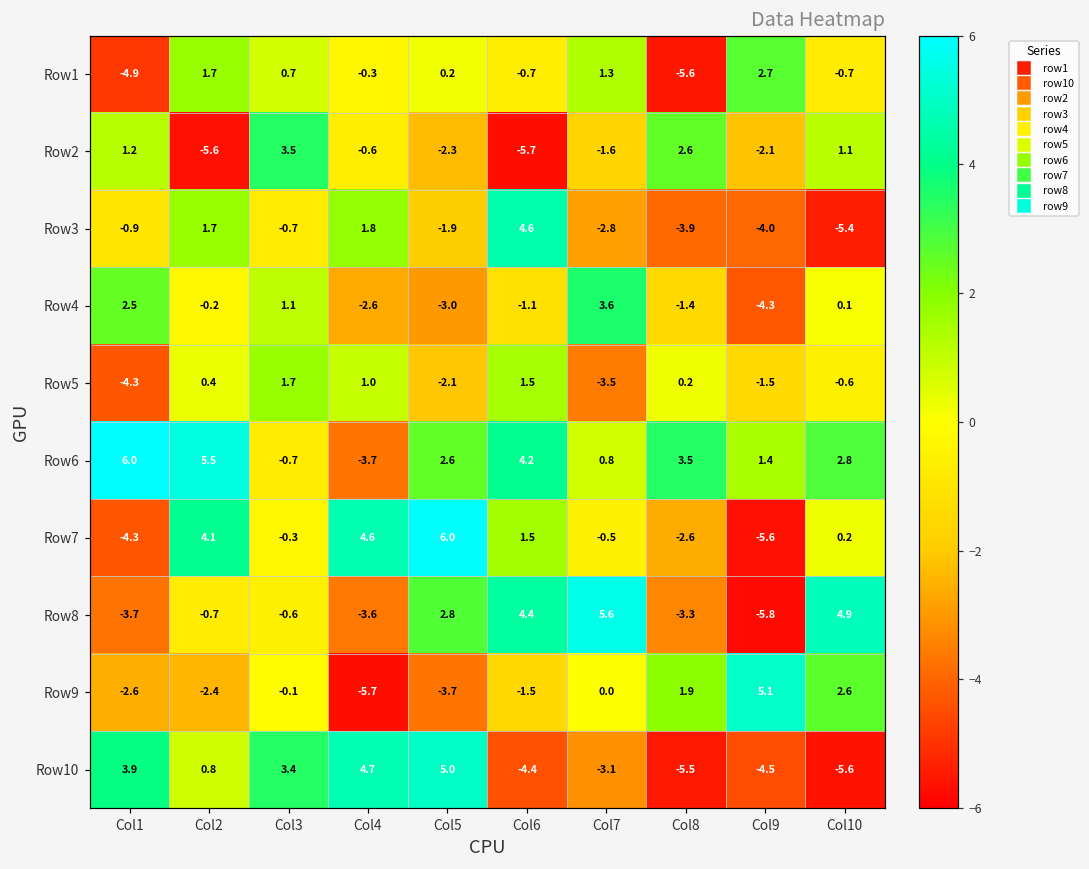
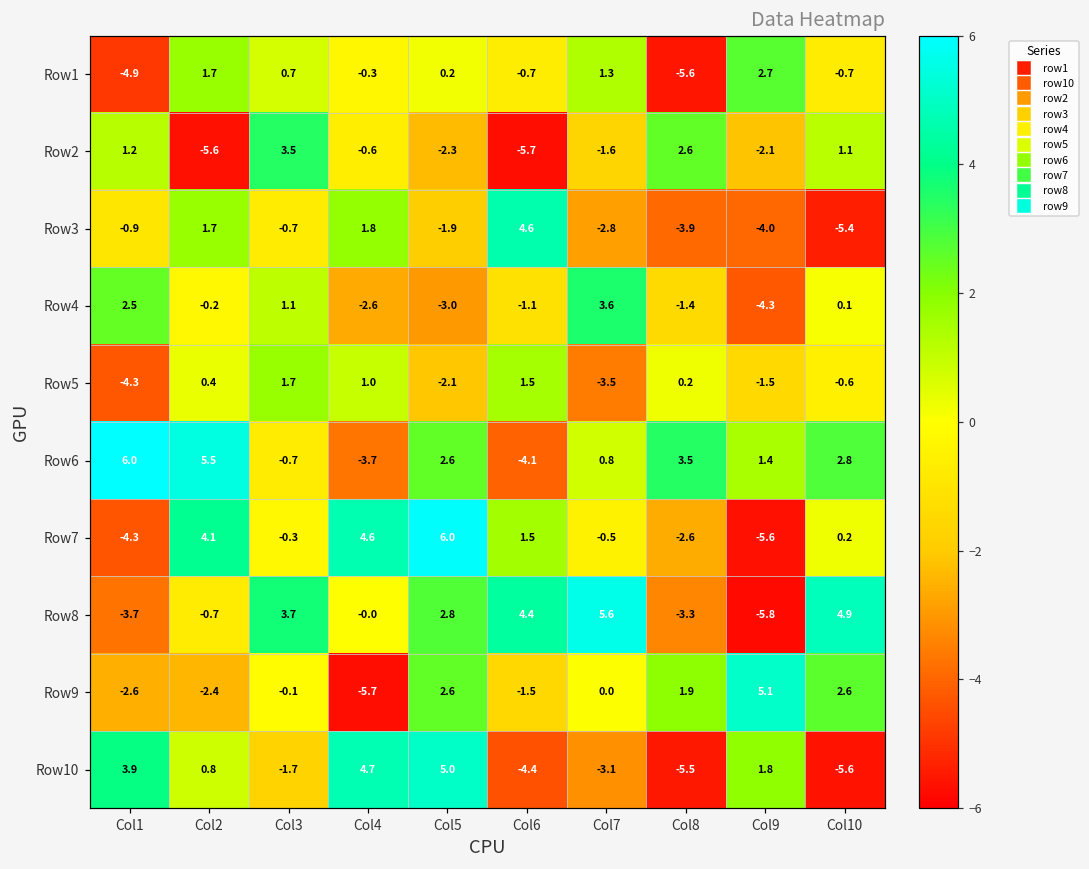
Row6, Col6: 4.2 -> -4.1
Row8, Col3: -0.6 -> 3.7
Row8, Col4: -3.6 -> -0.0
Row9, Col5: -3.7 -> 2.6
Row10, Col3: 3.4 -> -1.7
Row10, Col9: -4.5 -> 1.8
